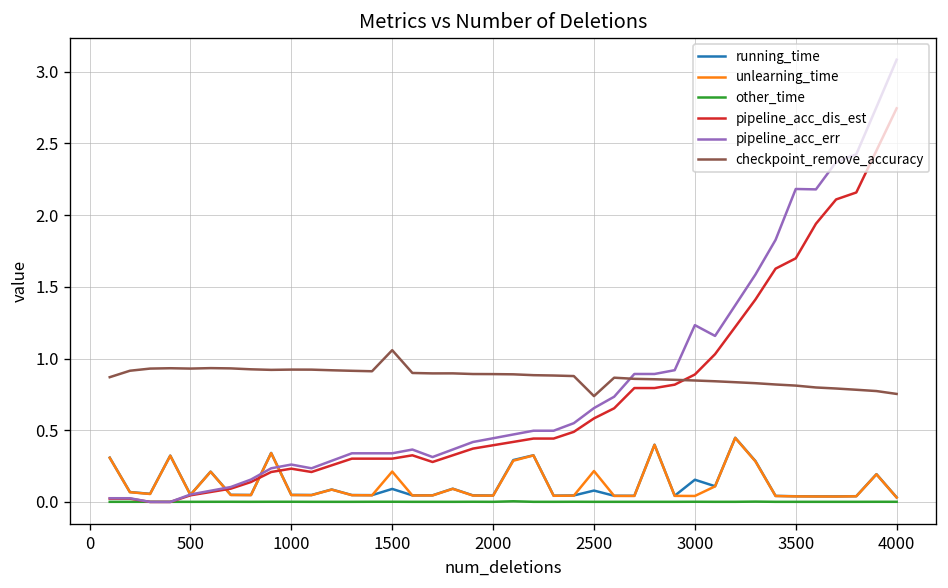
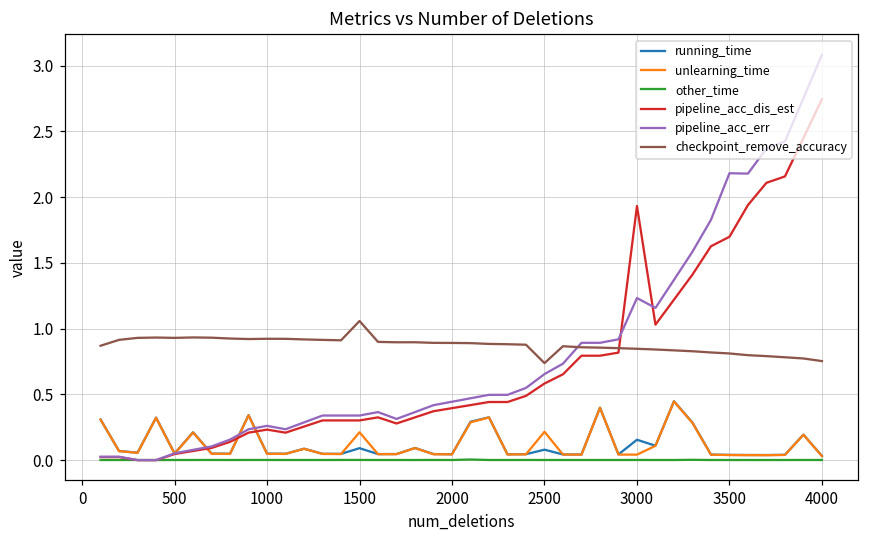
pipeline_acc_dis_est, 3000: 0.89 -> 1.93
